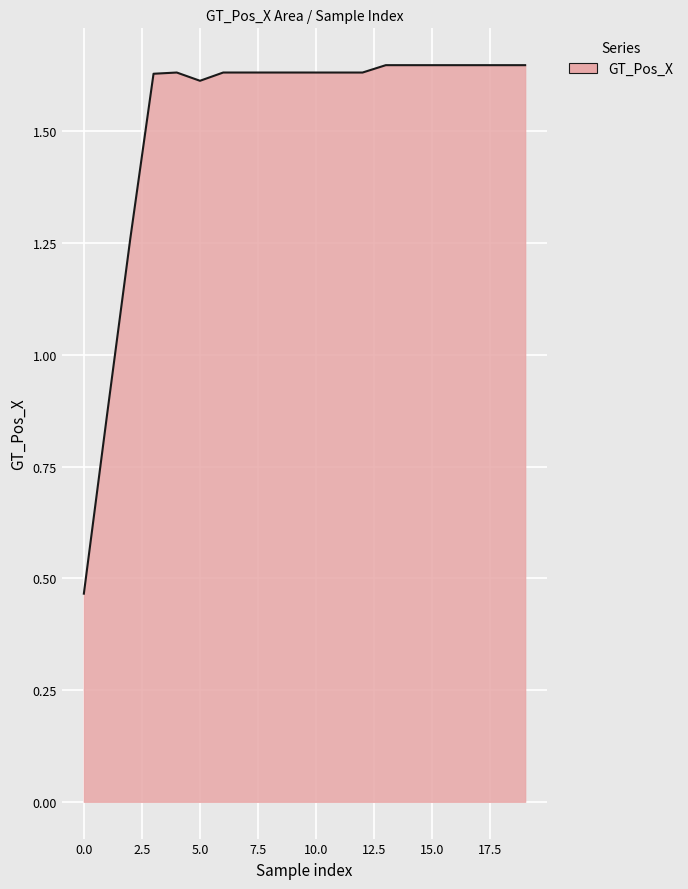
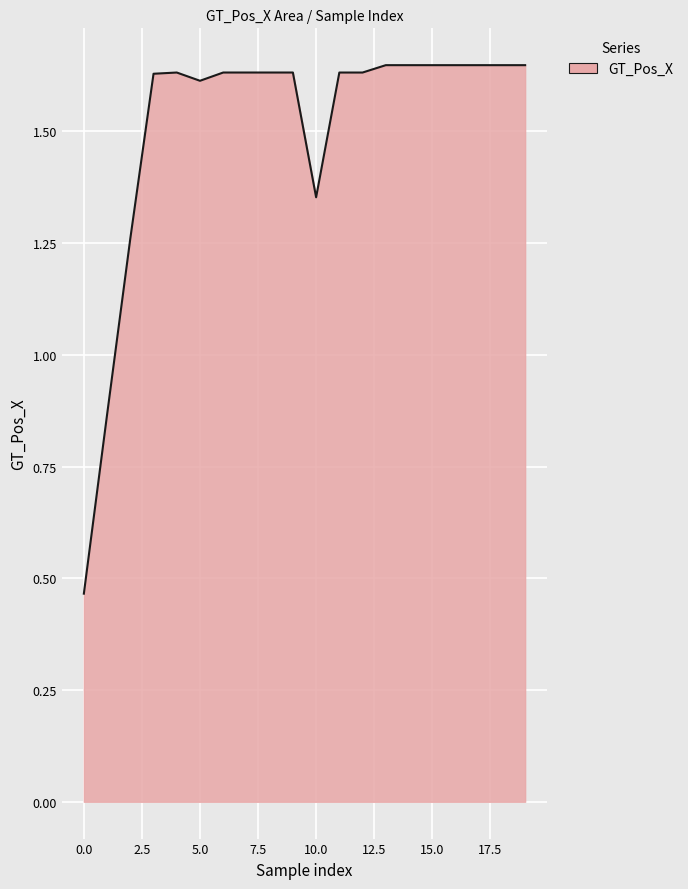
10.0: 1.63 -> 1.35
